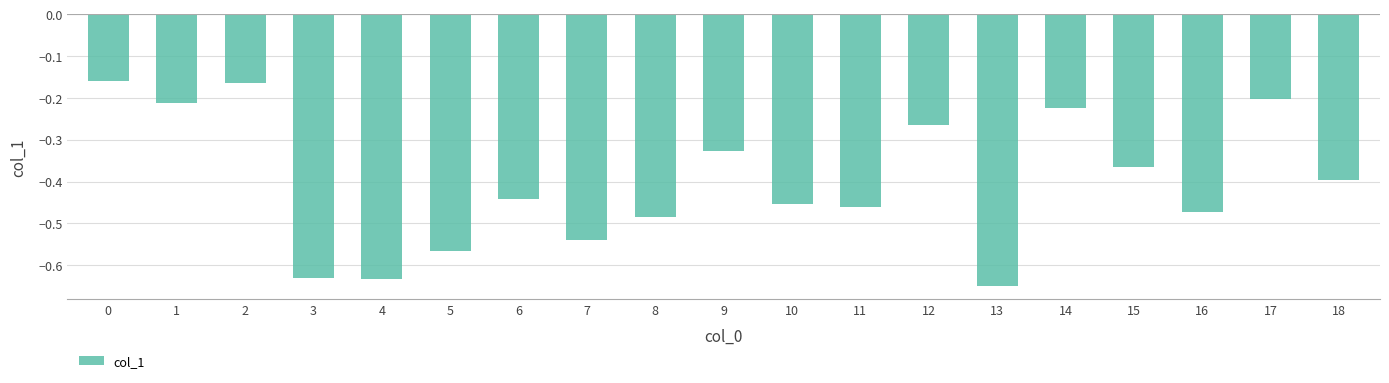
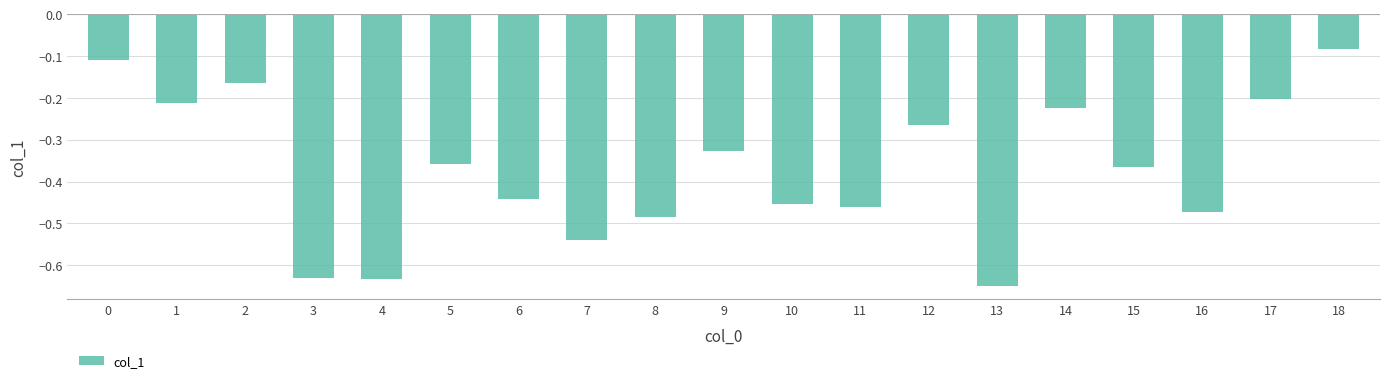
0: -0.16 -> -0.11
5: -0.57 -> -0.36
18: -0.40 -> -0.08
